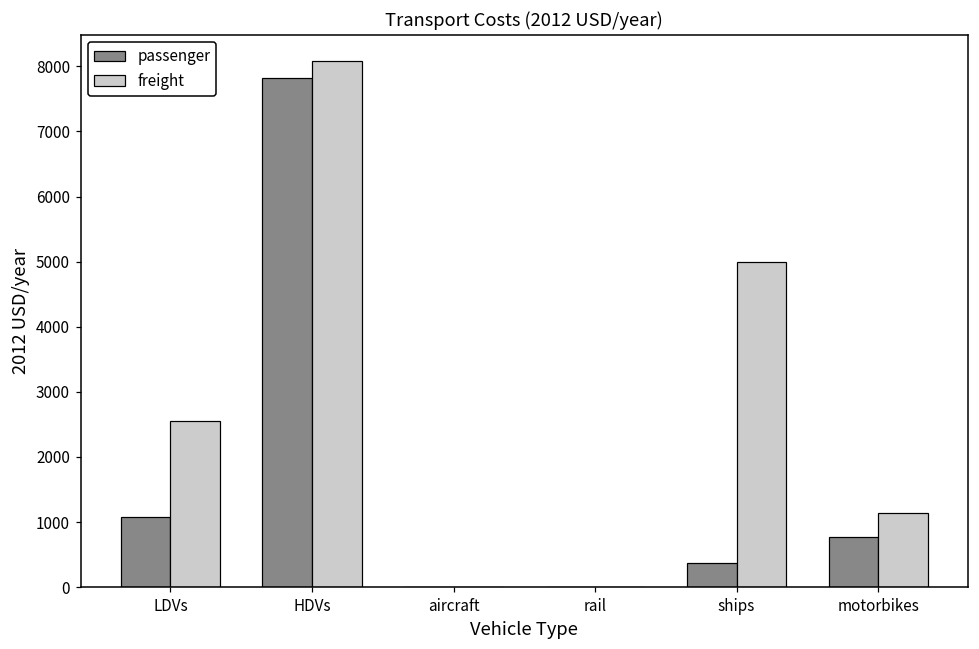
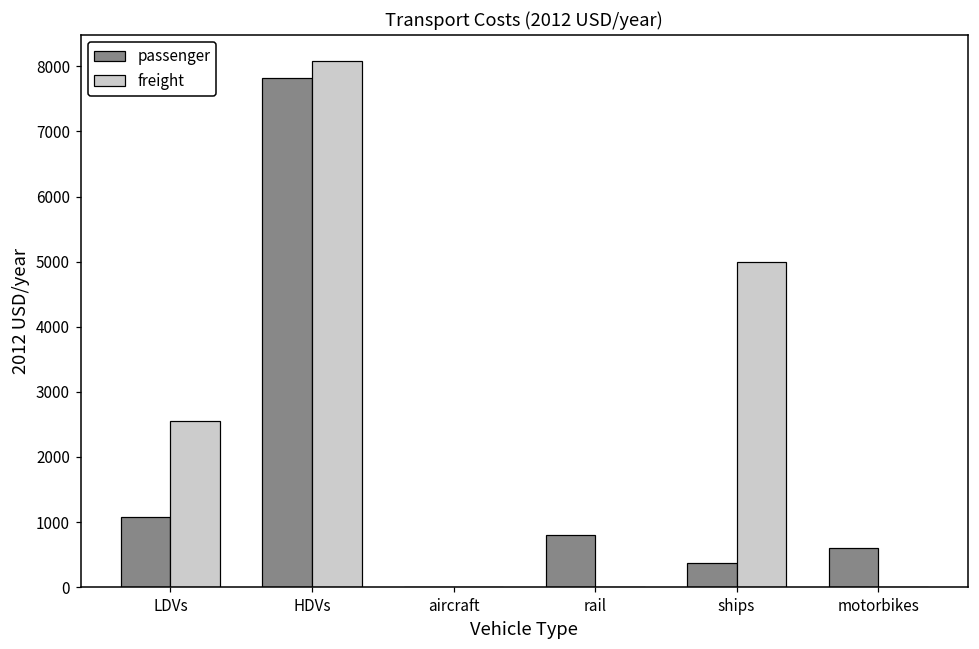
passenger, rail: 0 -> 800
passenger, motorbikes: 800 -> 600
freight, motorbikes: 1100 -> 0
